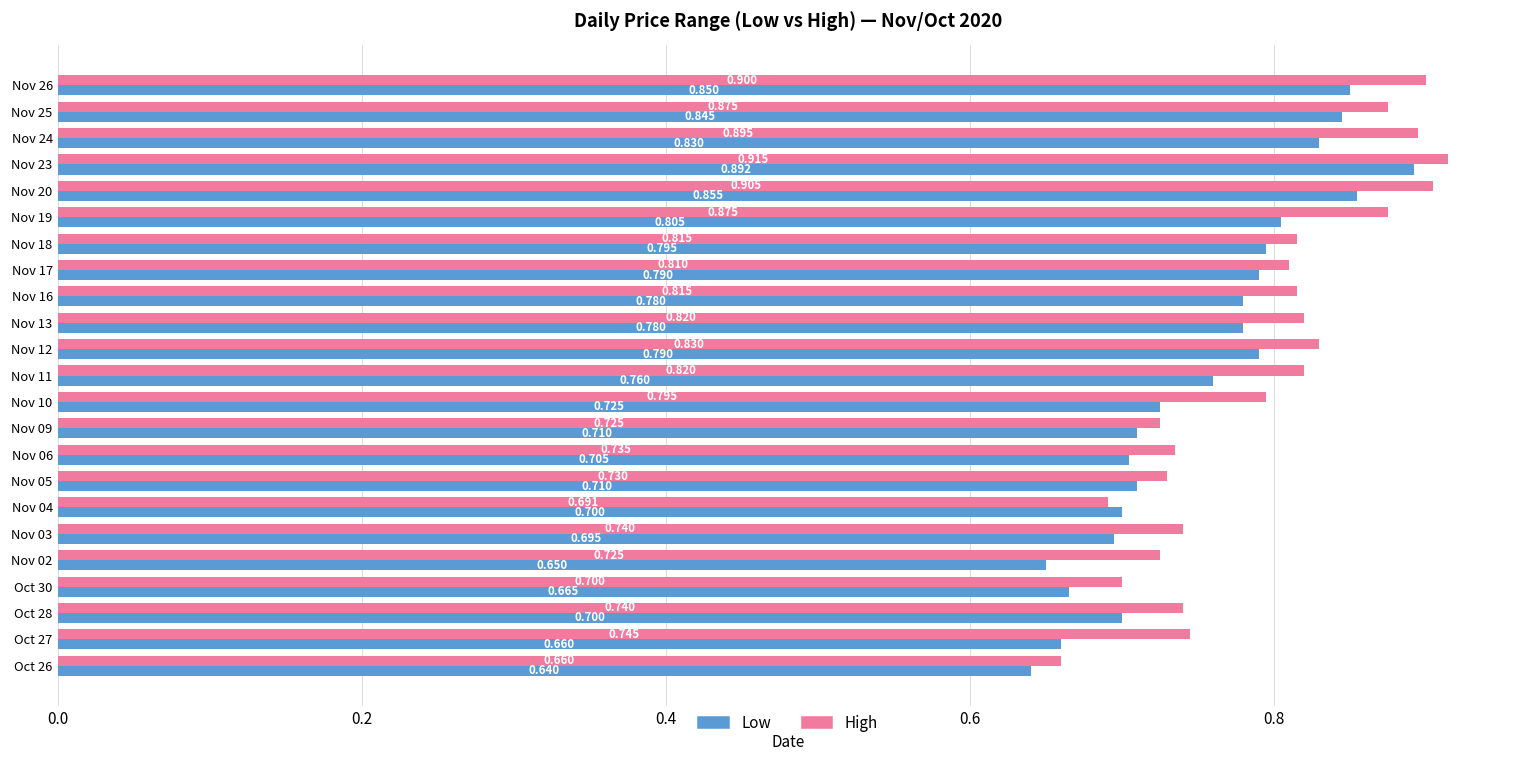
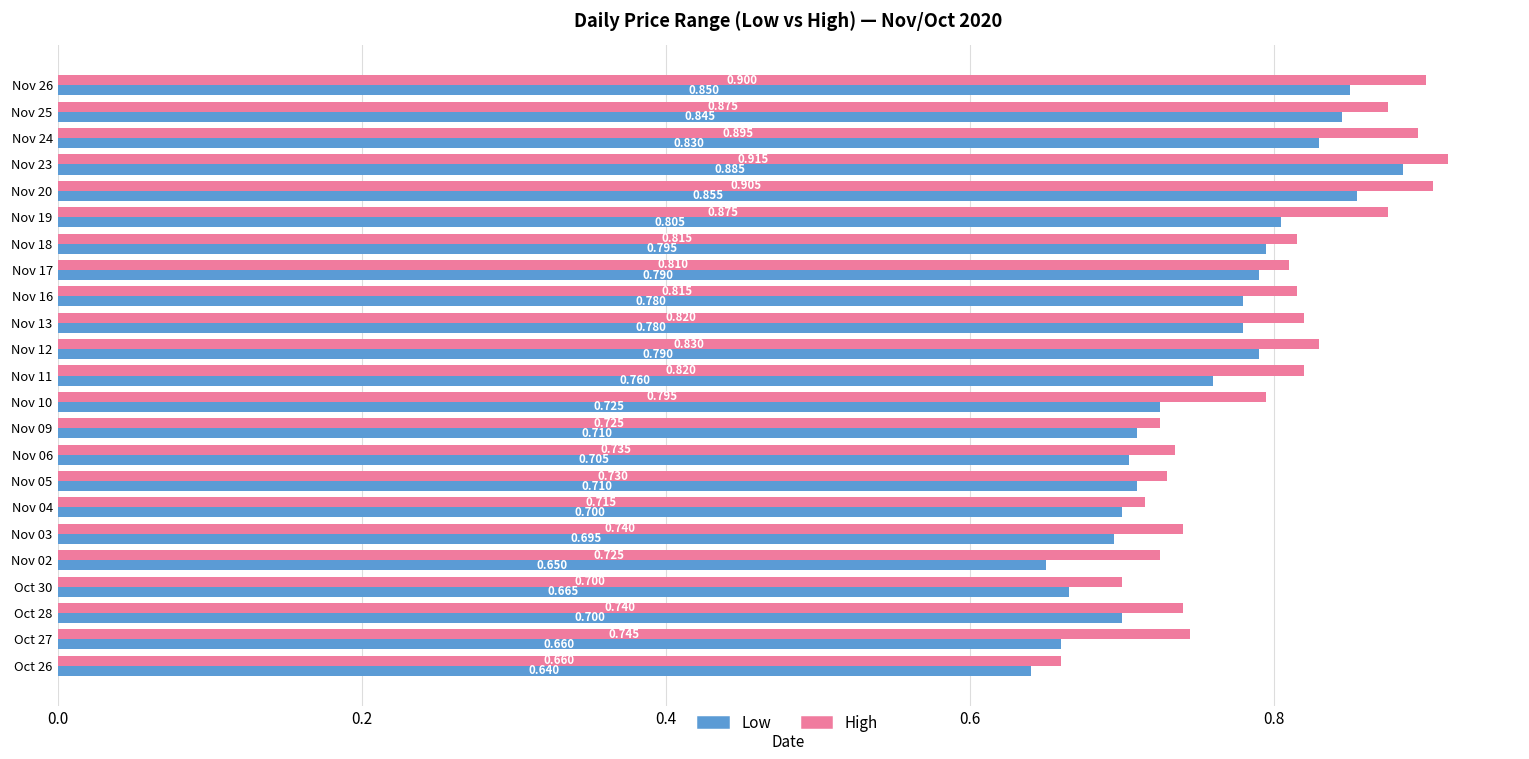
Low, Nov 23: 0.892 -> 0.885
High, Nov 04: 0.691 -> 0.715
